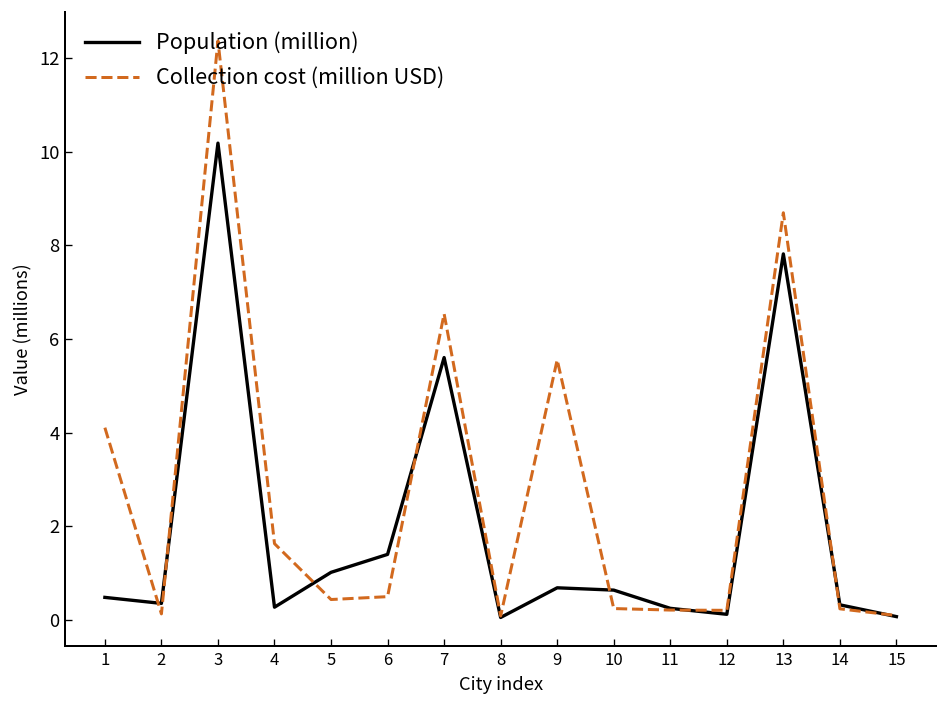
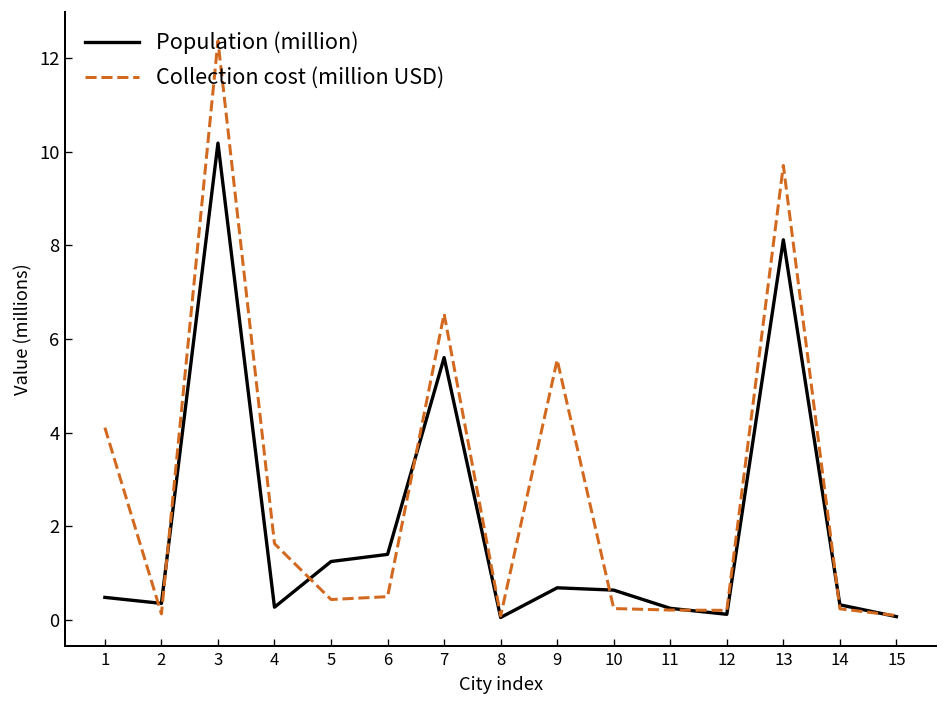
Population (million), 5: 1.0 -> 1.2
Population (million), 13: 7.8 -> 8.1
Collection cost (million USD), 13: 8.7 -> 9.7
